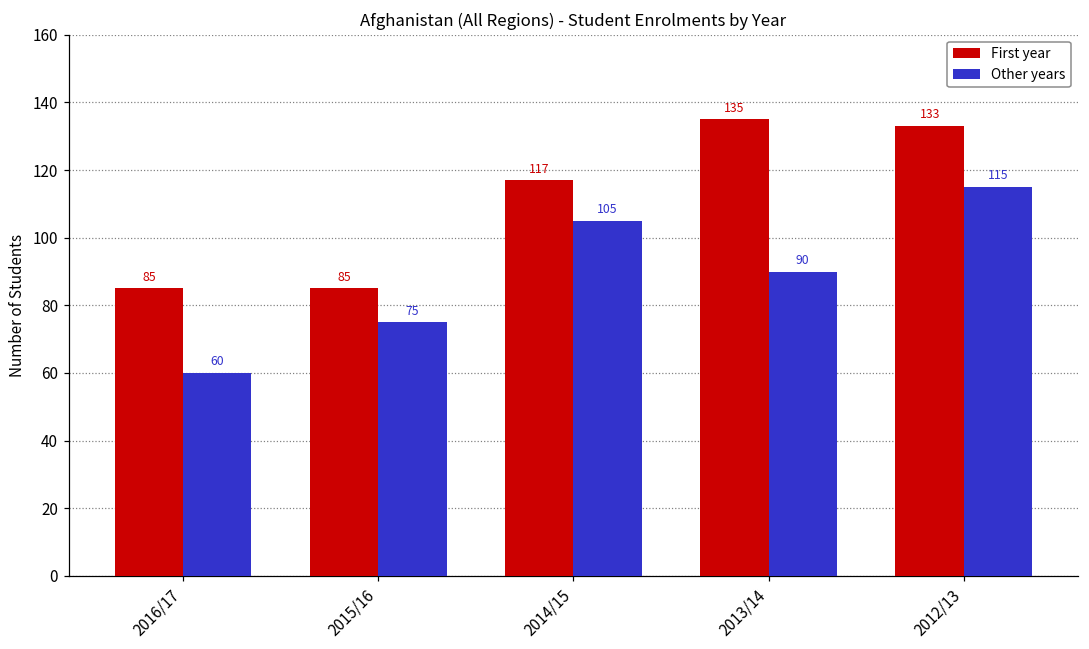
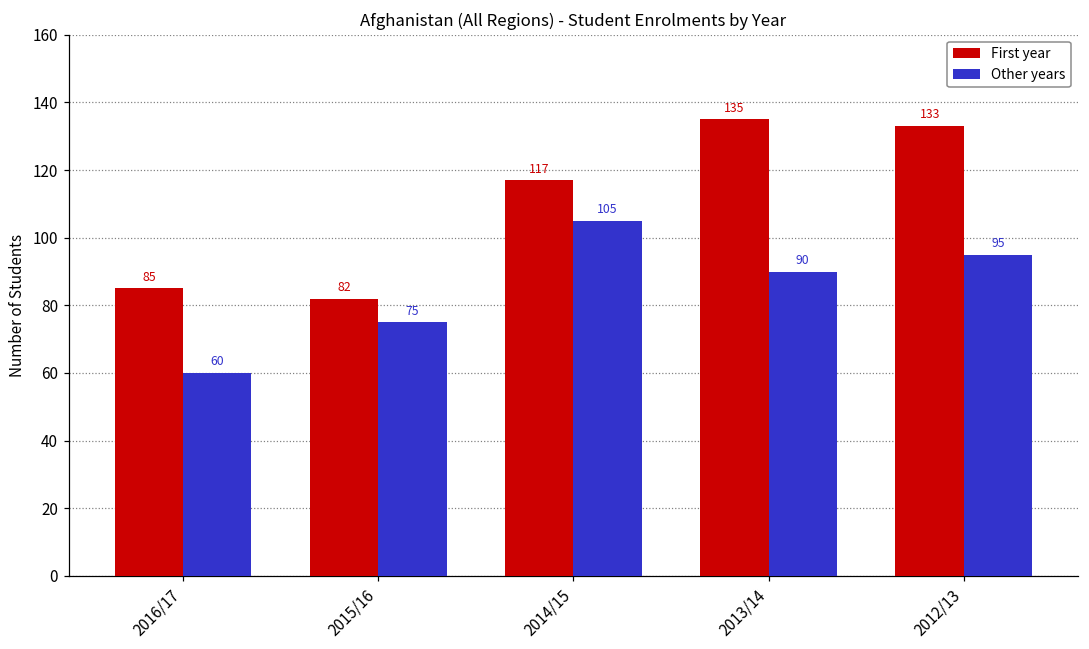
First year, 2015/16: 85 -> 82
Other years, 2012/13: 115 -> 95
